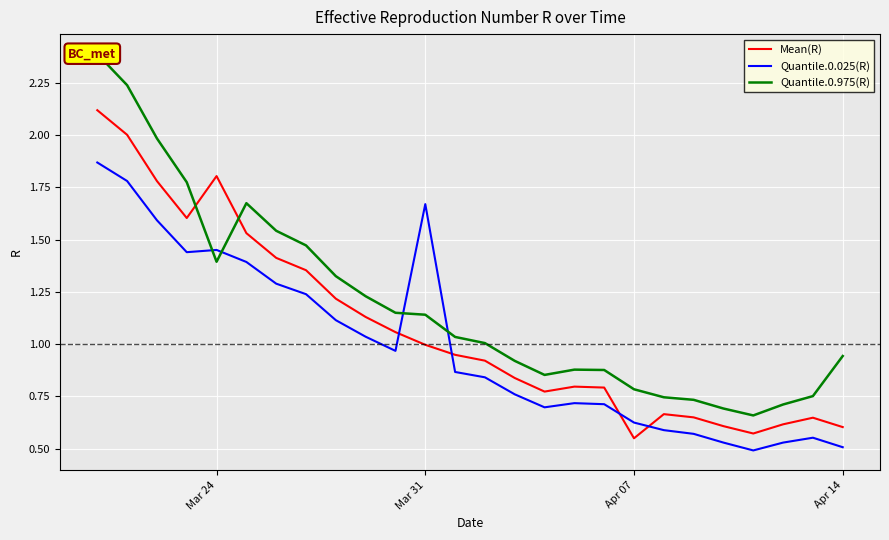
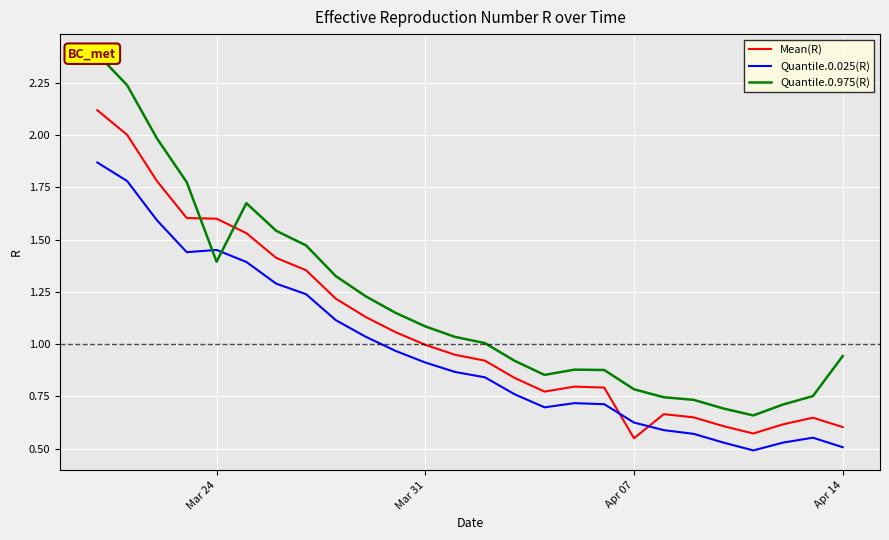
Mean(R), Mar 24: 1.80 -> 1.60
Quantile.0.025(R), Mar 31: 1.67 -> 0.91
Quantile.0.975(R), Mar 31: 1.14 -> 1.08
